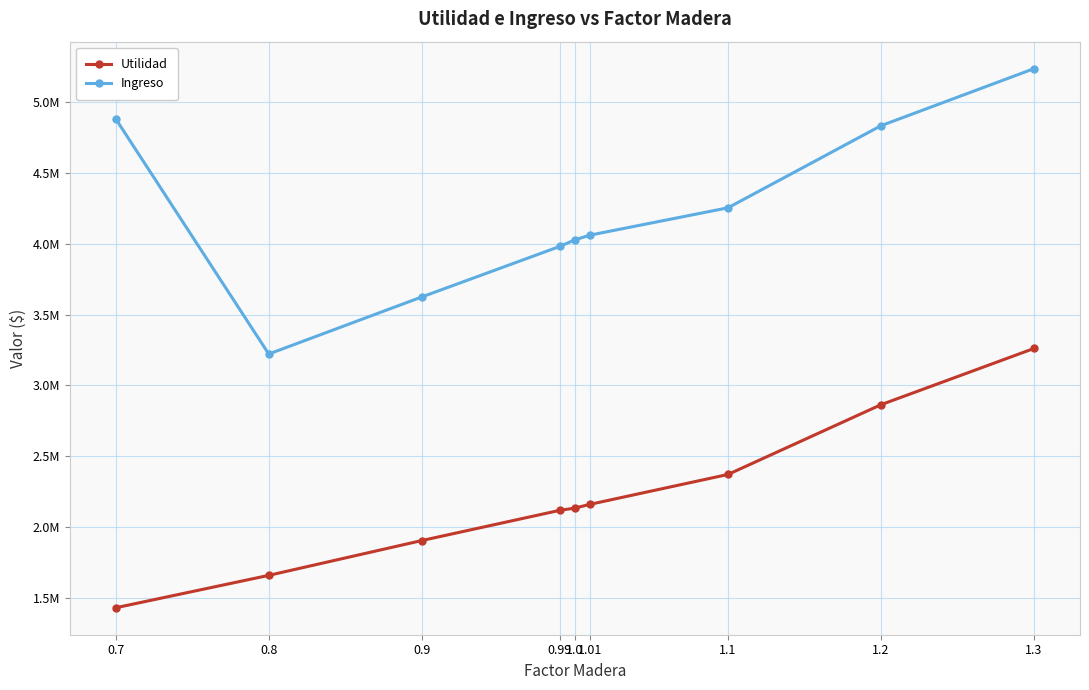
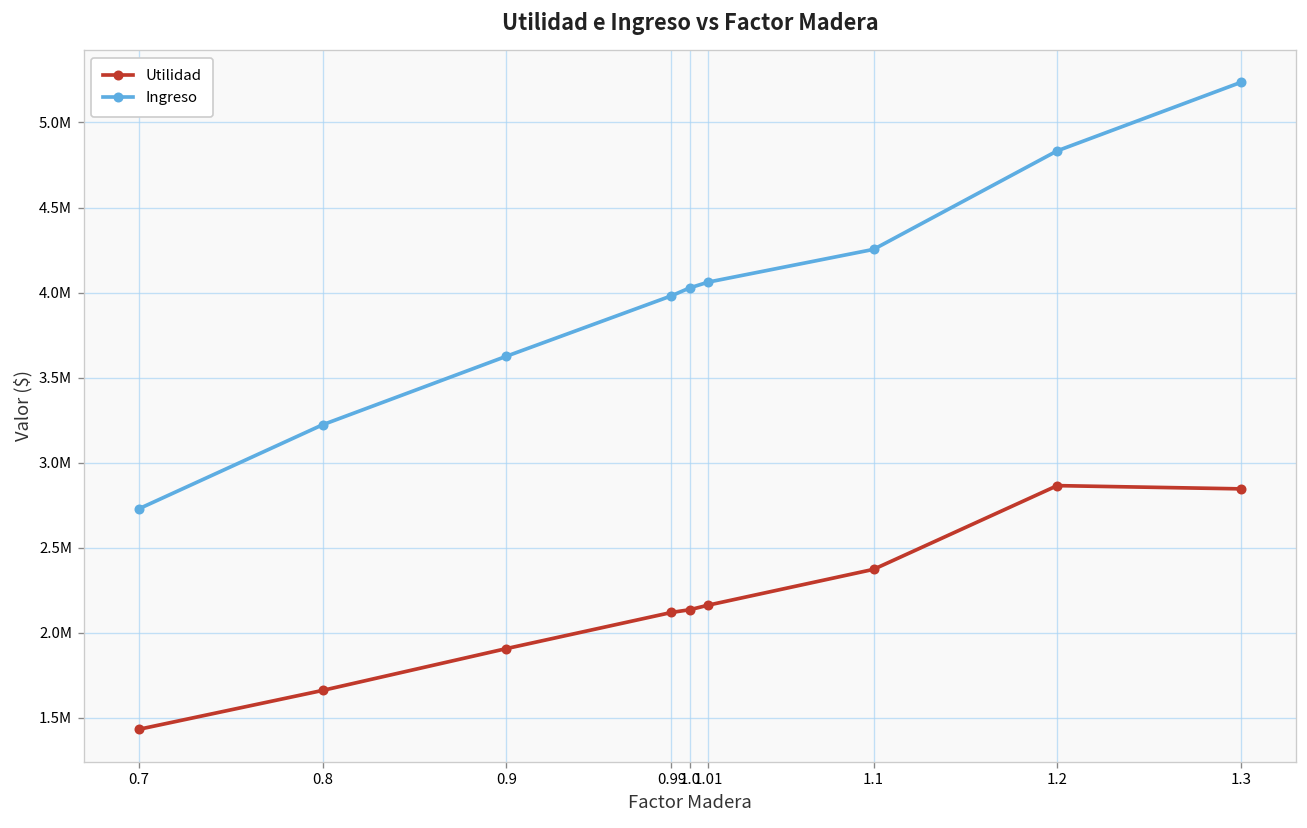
Ingreso, 0.7: 4880000 -> 2730000
Utilidad, 1.3: 3260000 -> 2850000
